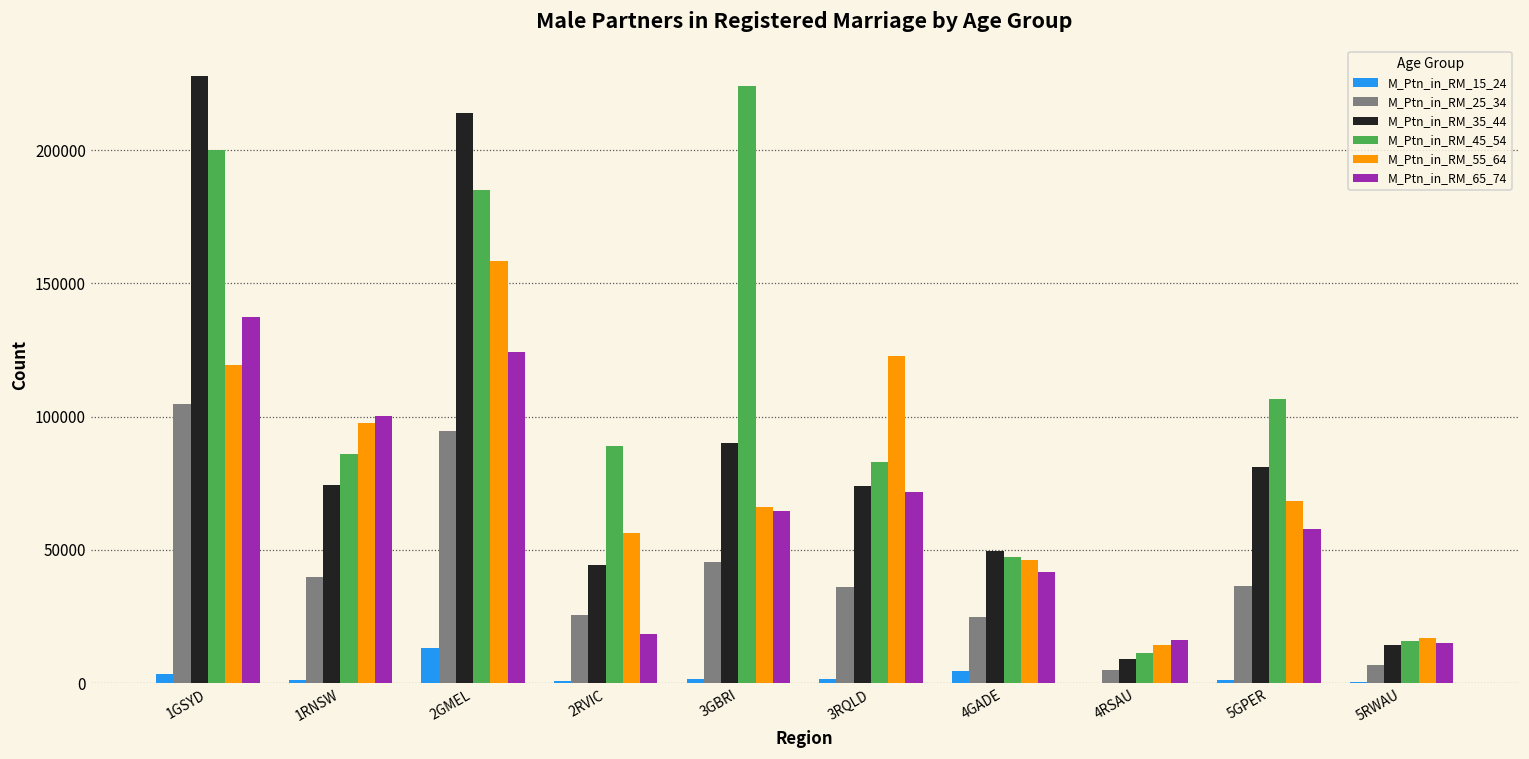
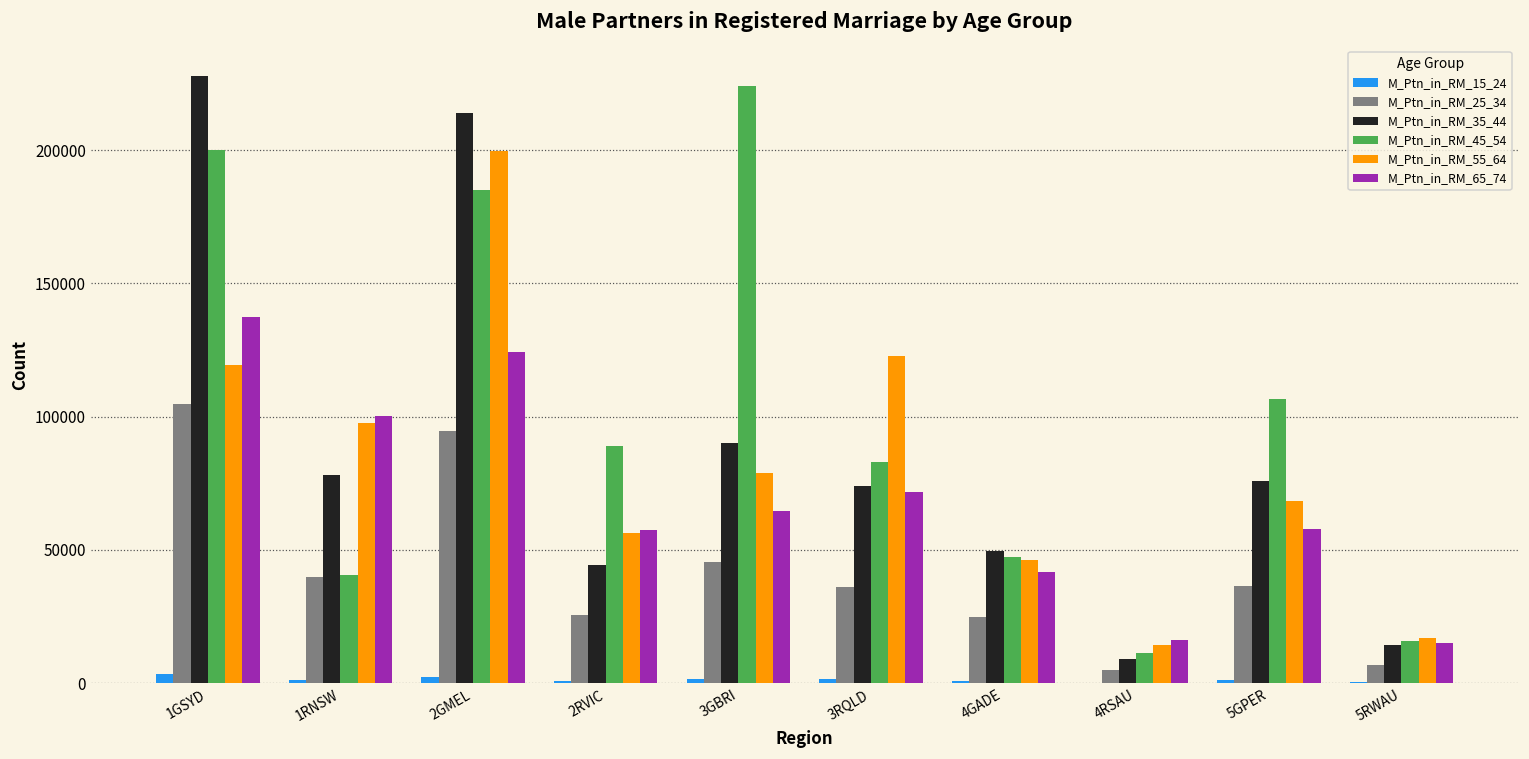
M_Ptn_in_RM_35_44, 1RNSW: 74000 -> 78000
M_Ptn_in_RM_45_54, 1RNSW: 86000 -> 41000
M_Ptn_in_RM_15_24, 2GMEL: 13000 -> 2000
M_Ptn_in_RM_55_64, 2GMEL: 159000 -> 200000
M_Ptn_in_RM_65_74, 2RVIC: 18000 -> 57000
M_Ptn_in_RM_55_64, 3GBRI: 66000 -> 79000
M_Ptn_in_RM_15_24, 4GADE: 4000 -> 1000
M_Ptn_in_RM_35_44, 5GPER: 81000 -> 76000
